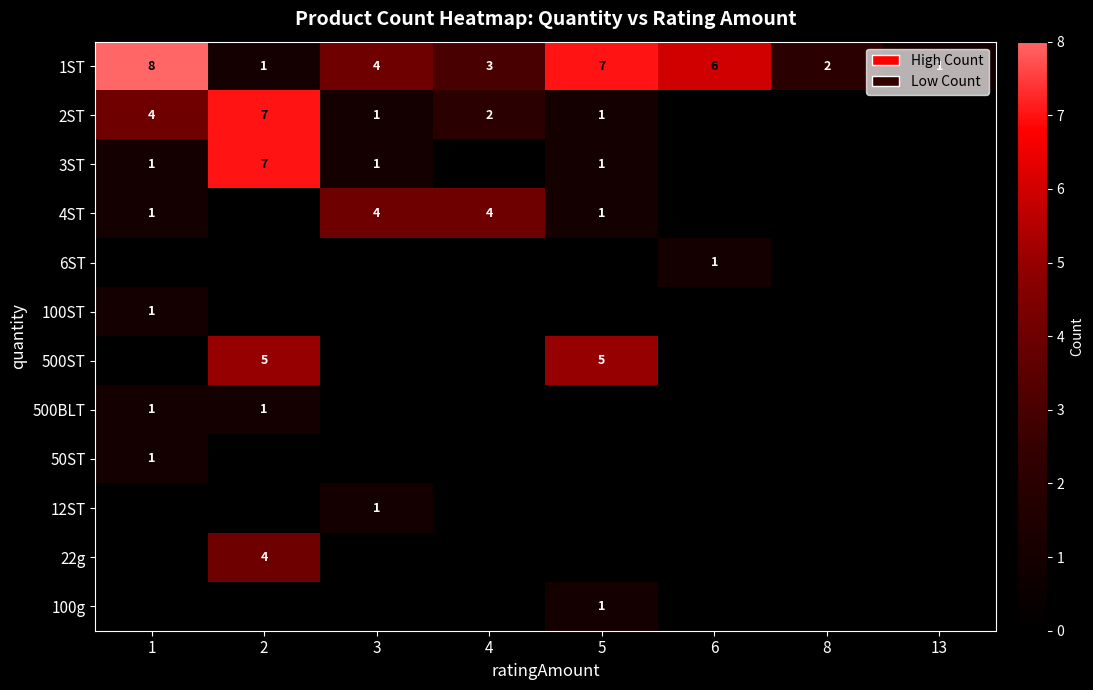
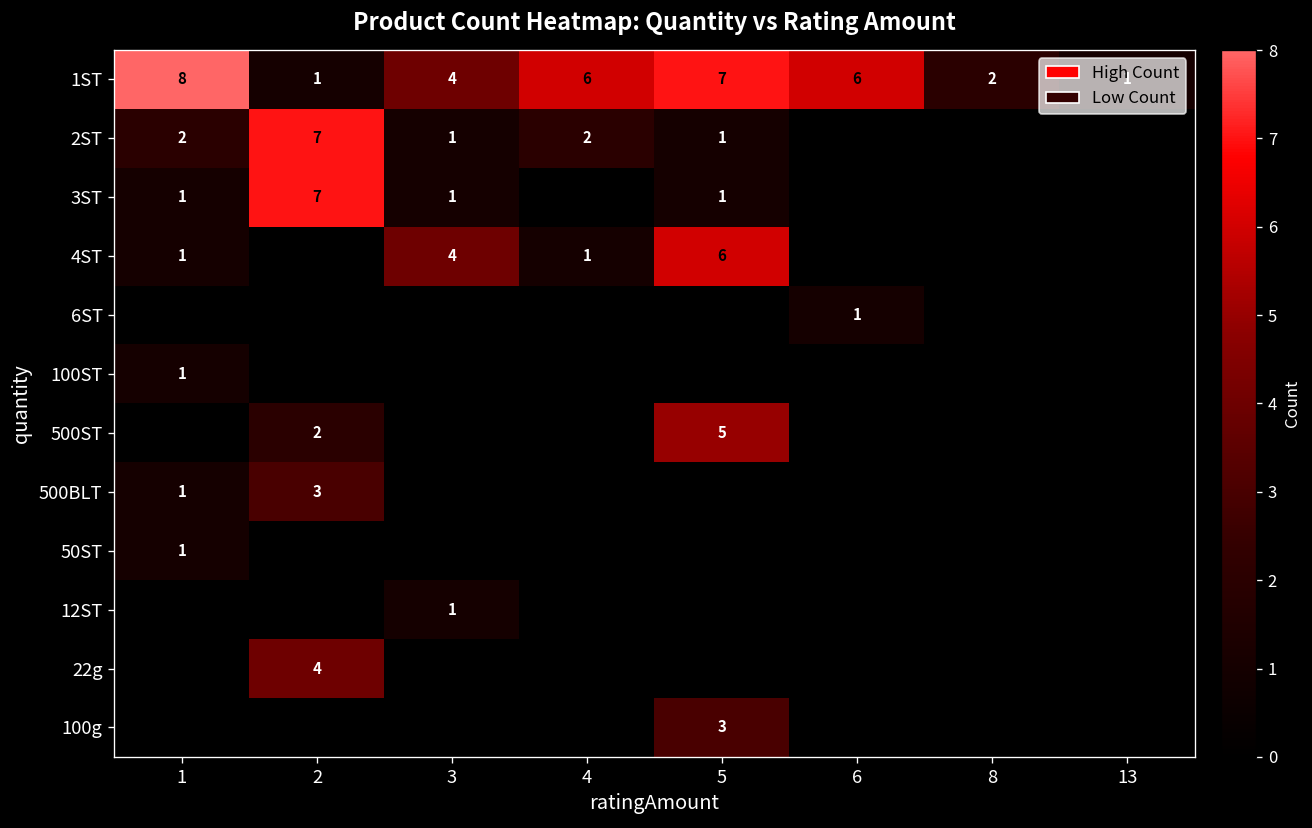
1ST, 4: 3 -> 6
2ST, 1: 4 -> 2
4ST, 4: 4 -> 1
4ST, 5: 1 -> 6
500ST, 2: 5 -> 2
500BLT, 2: 1 -> 3
100g, 5: 1 -> 3
